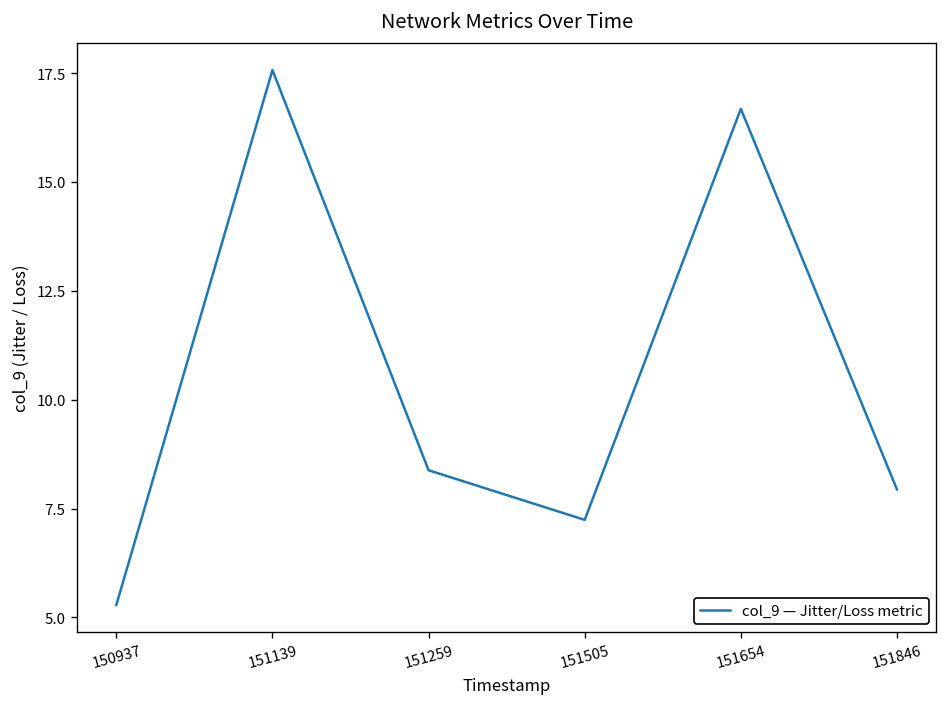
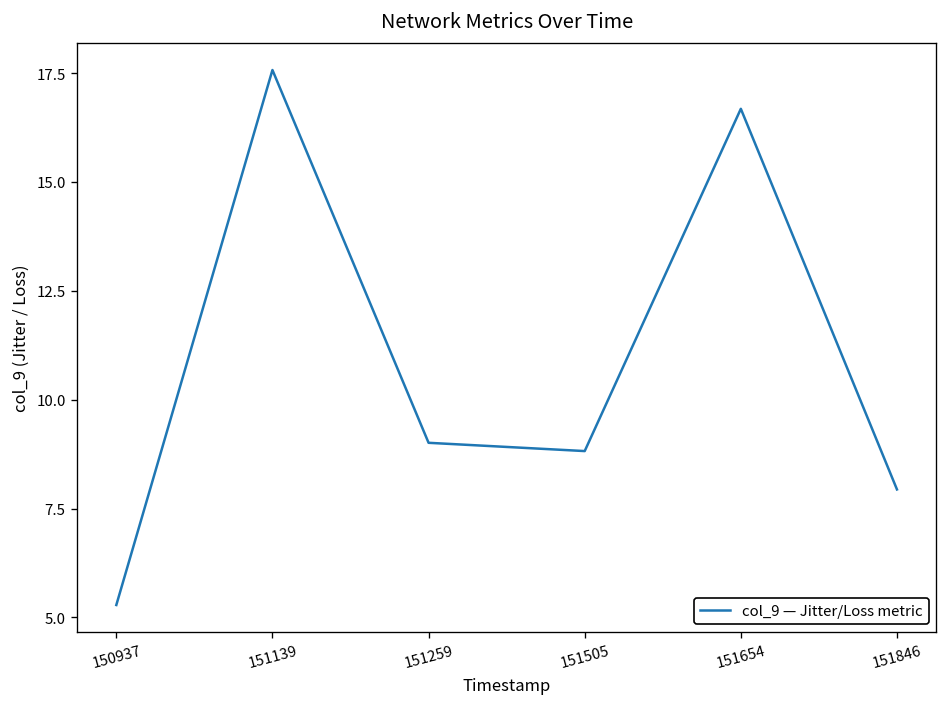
151259: 8.4 -> 9.0
151505: 7.2 -> 8.8
